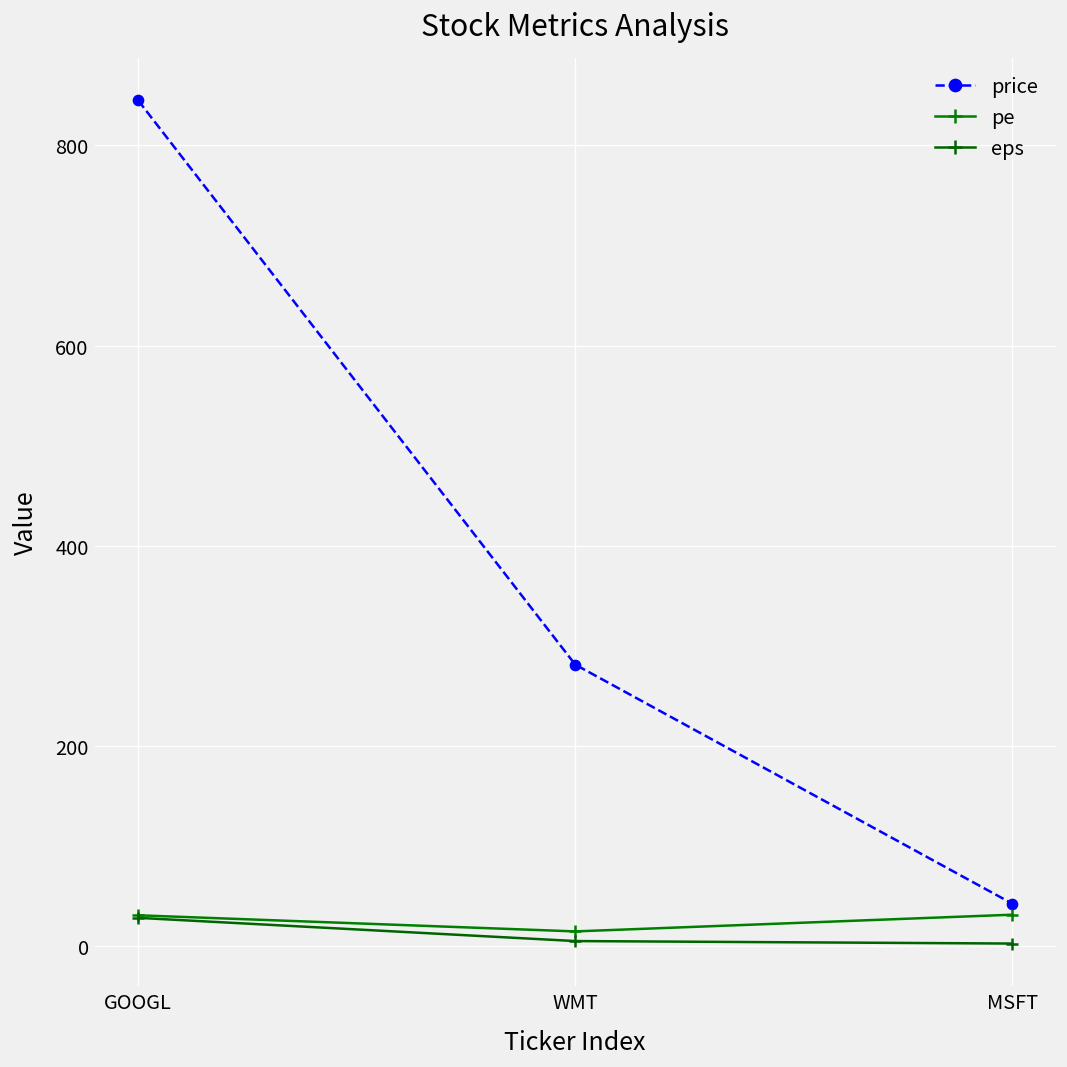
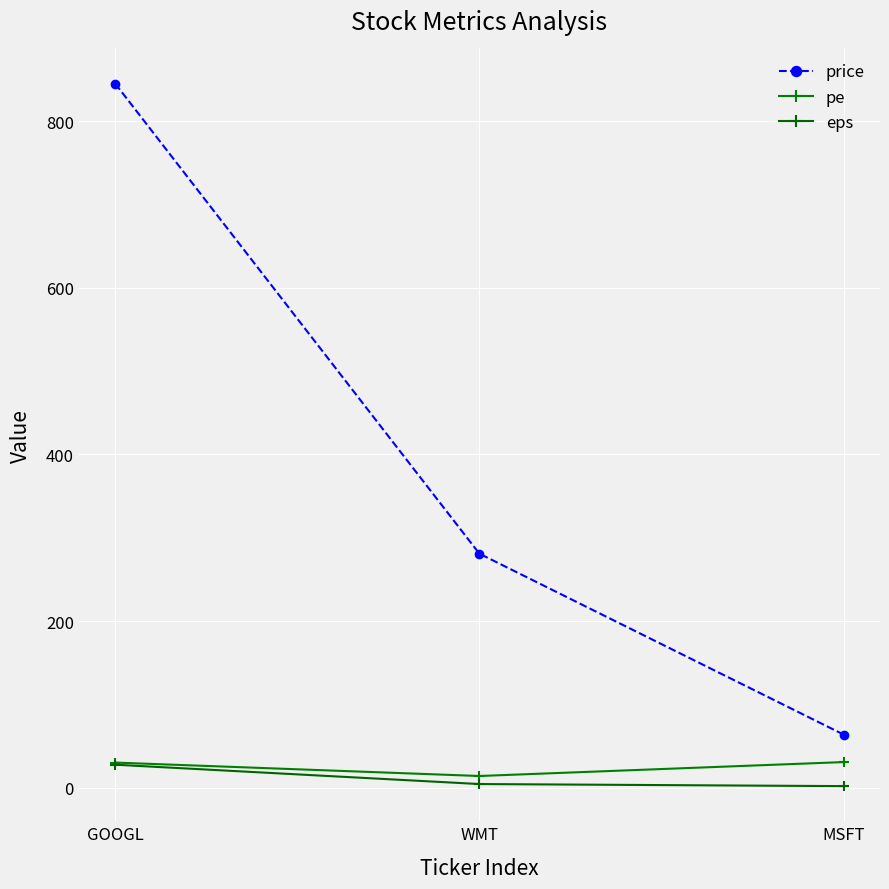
price, MSFT: 40 -> 60
